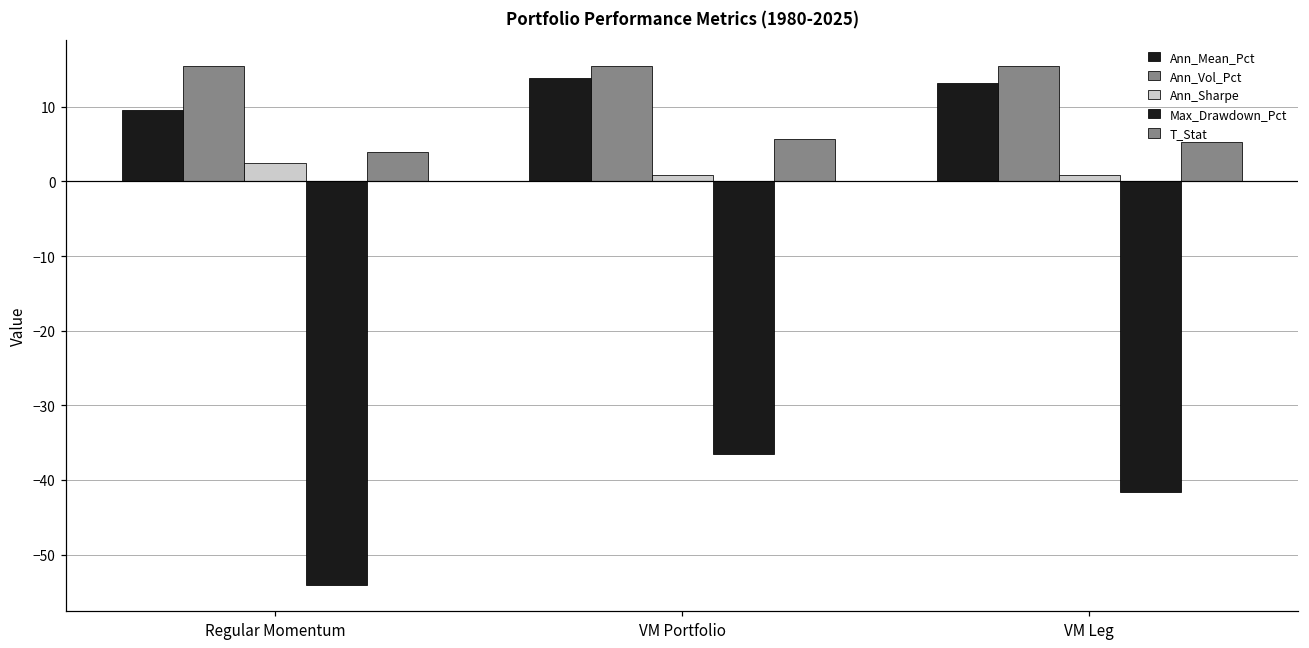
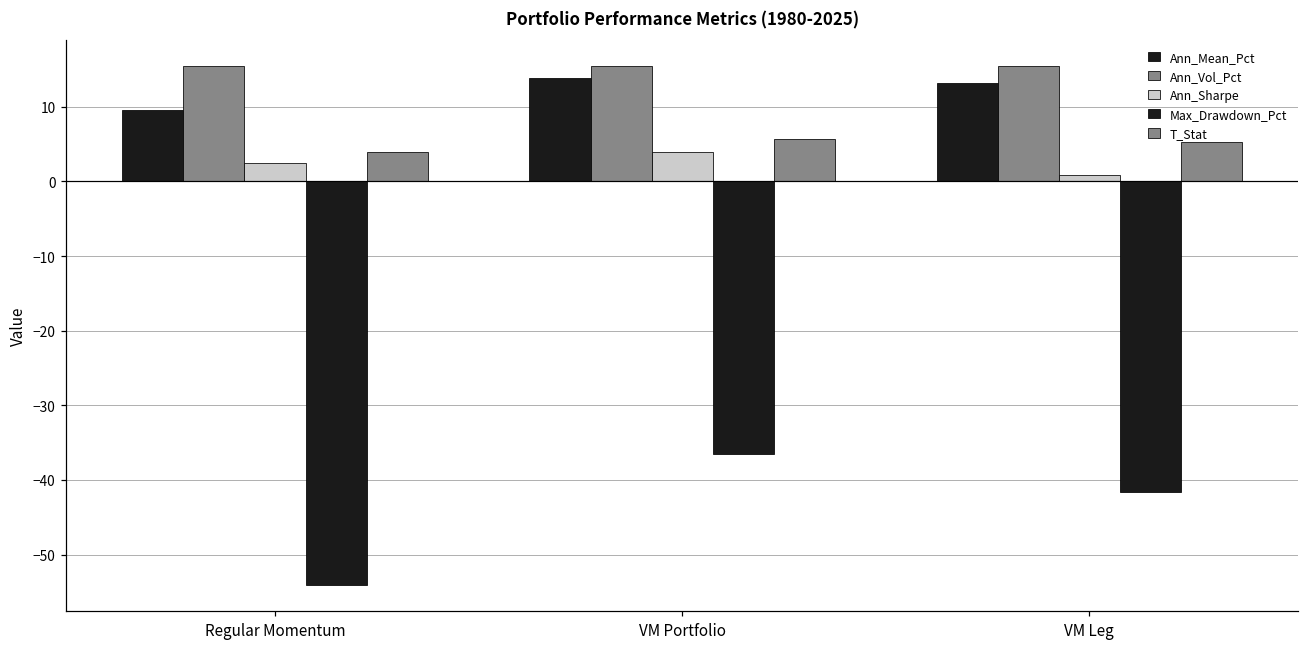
Ann_Sharpe, VM Portfolio: 1 -> 4
